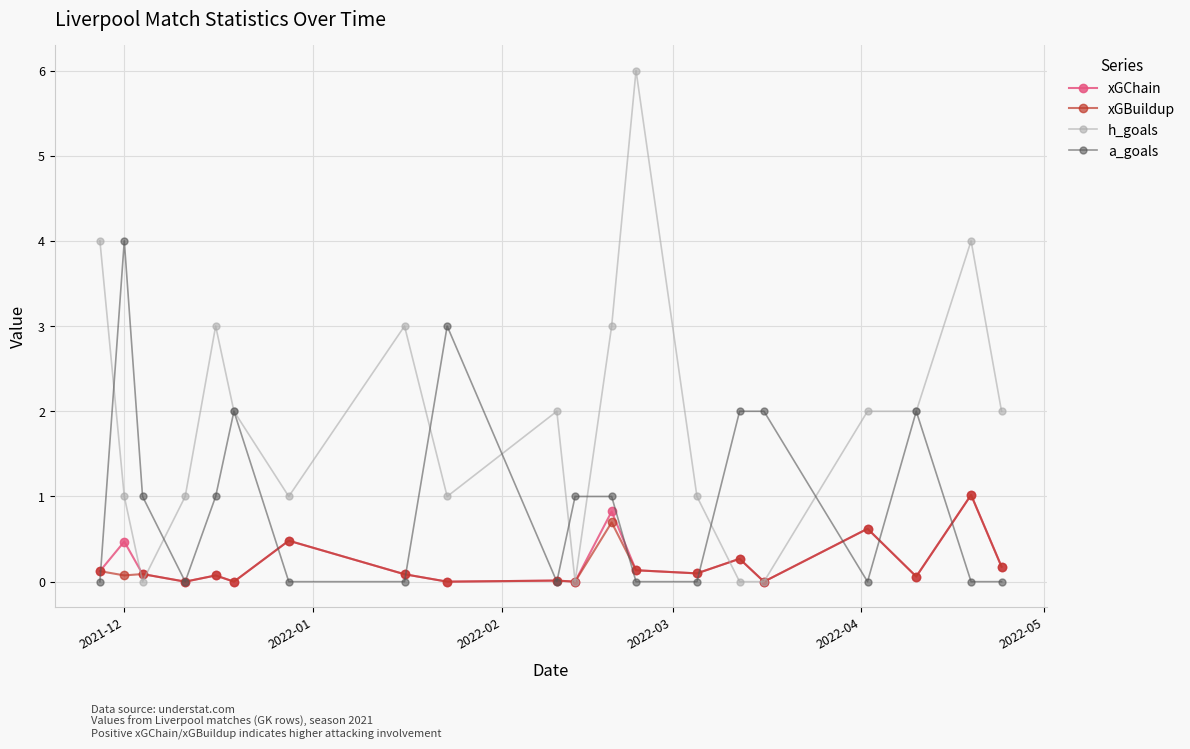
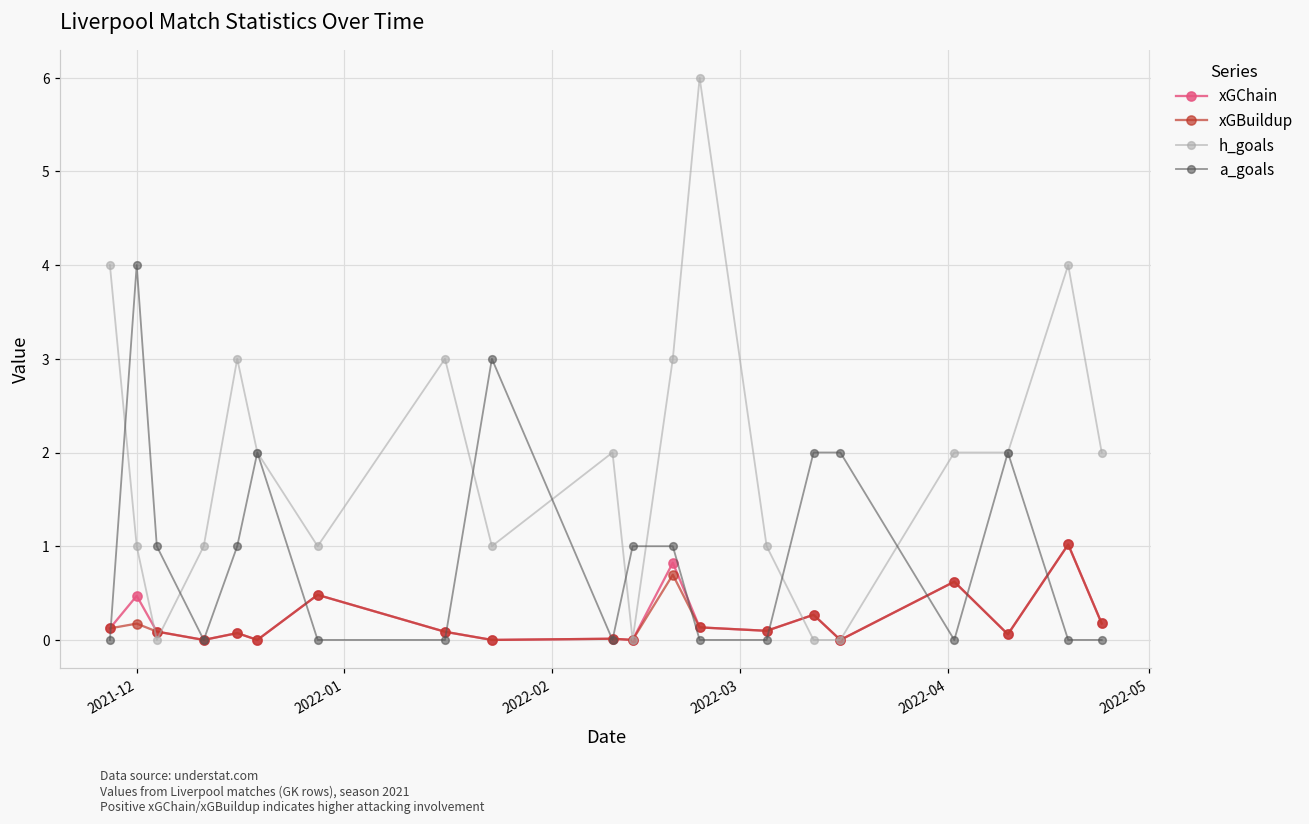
xGBuildup, 2021-12: 0.1 -> 0.2
